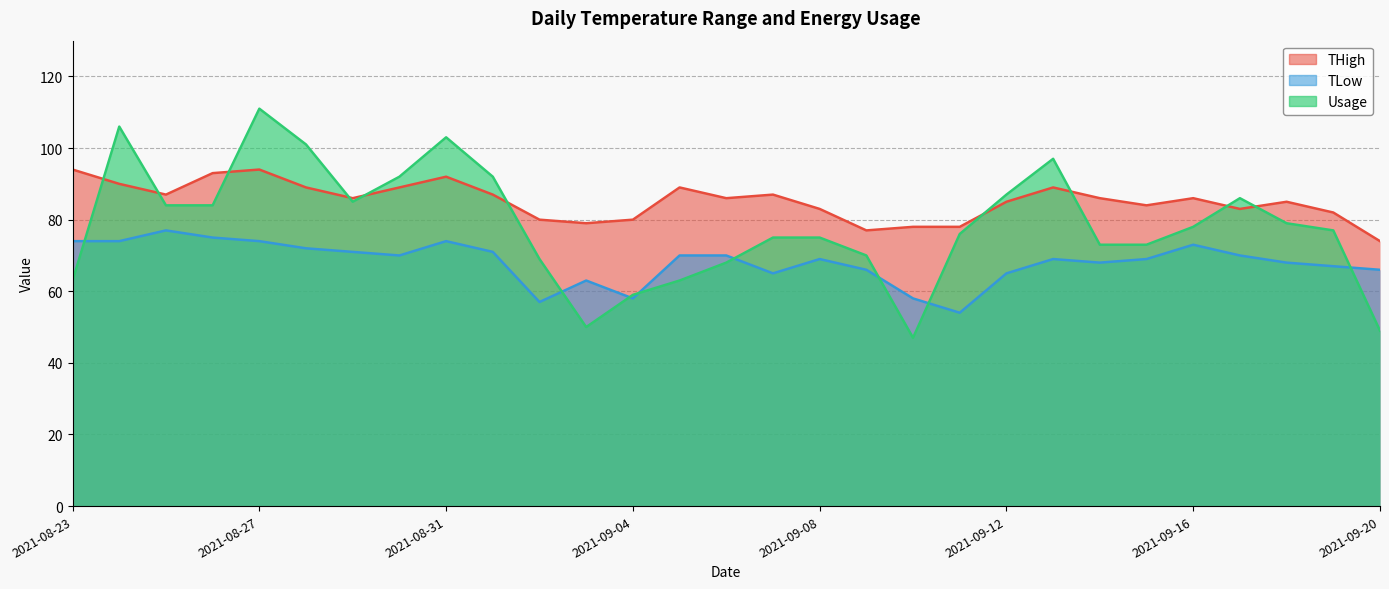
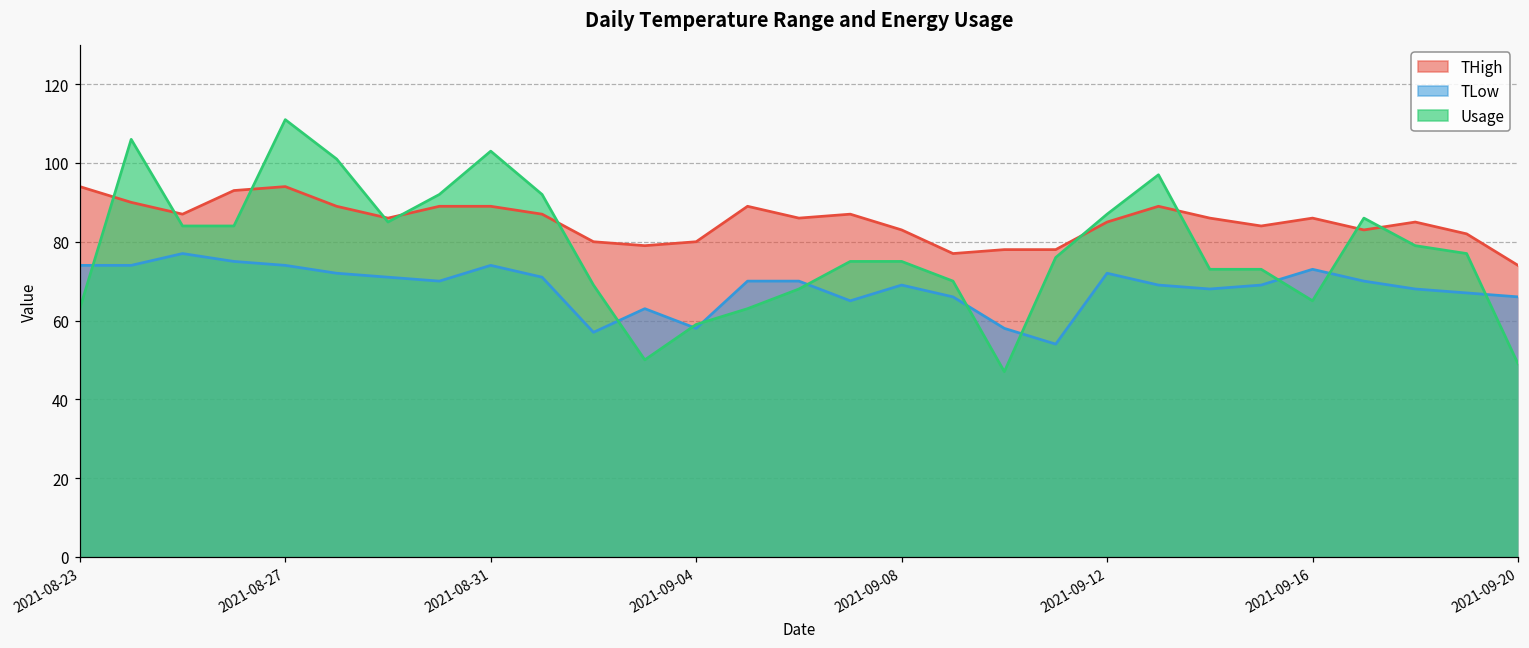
THigh, 2021-08-31: 92 -> 89
TLow, 2021-09-12: 65 -> 72
Usage, 2021-09-16: 78 -> 65
